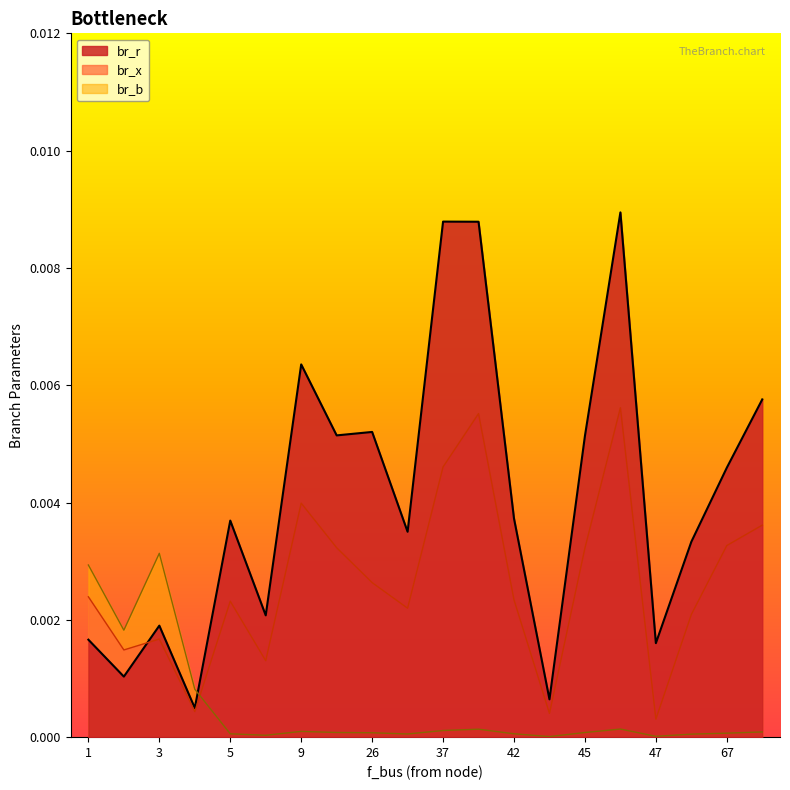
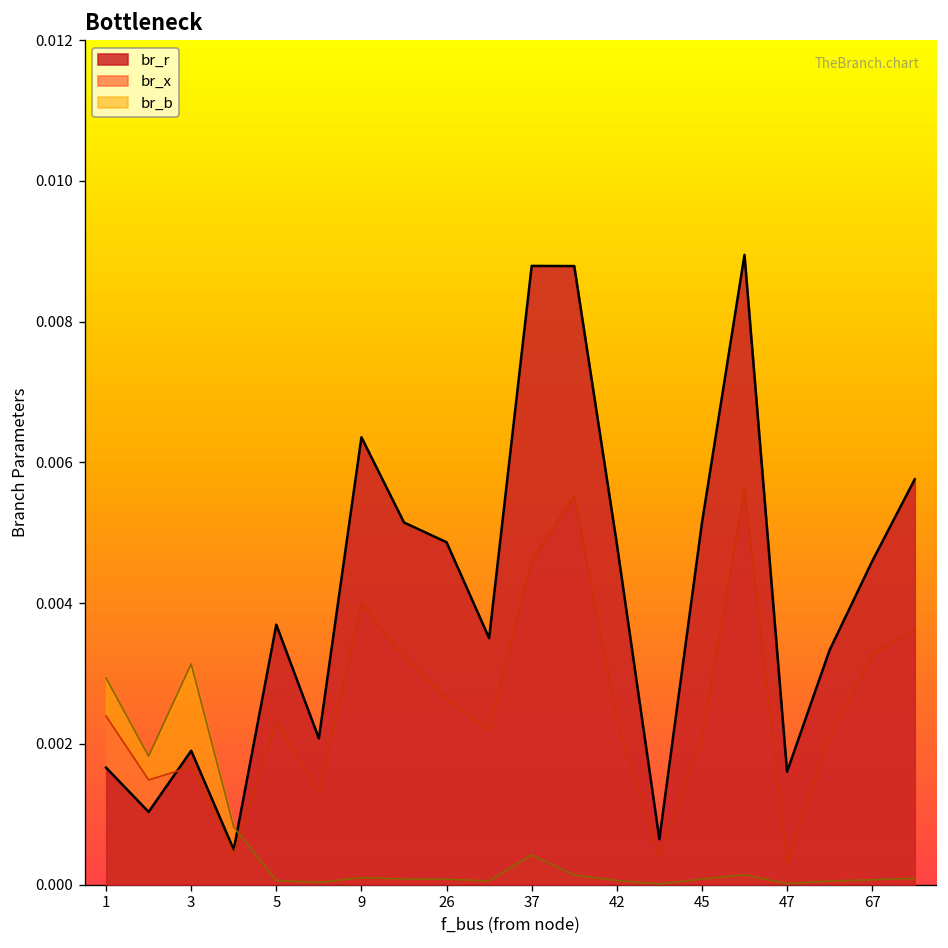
br_r, 26: 0.0052 -> 0.0049
br_b, 37: 0.0001 -> 0.0004
br_r, 42: 0.0037 -> 0.0048
br_x, 45: 0.0032 -> 0.0021
